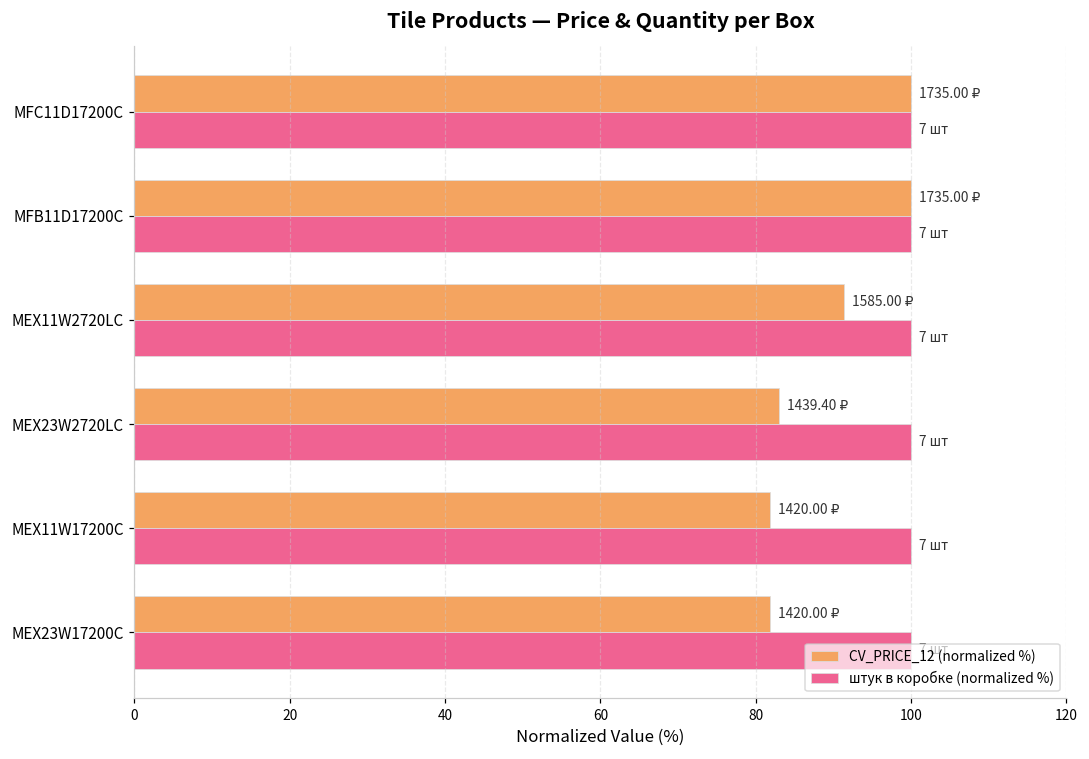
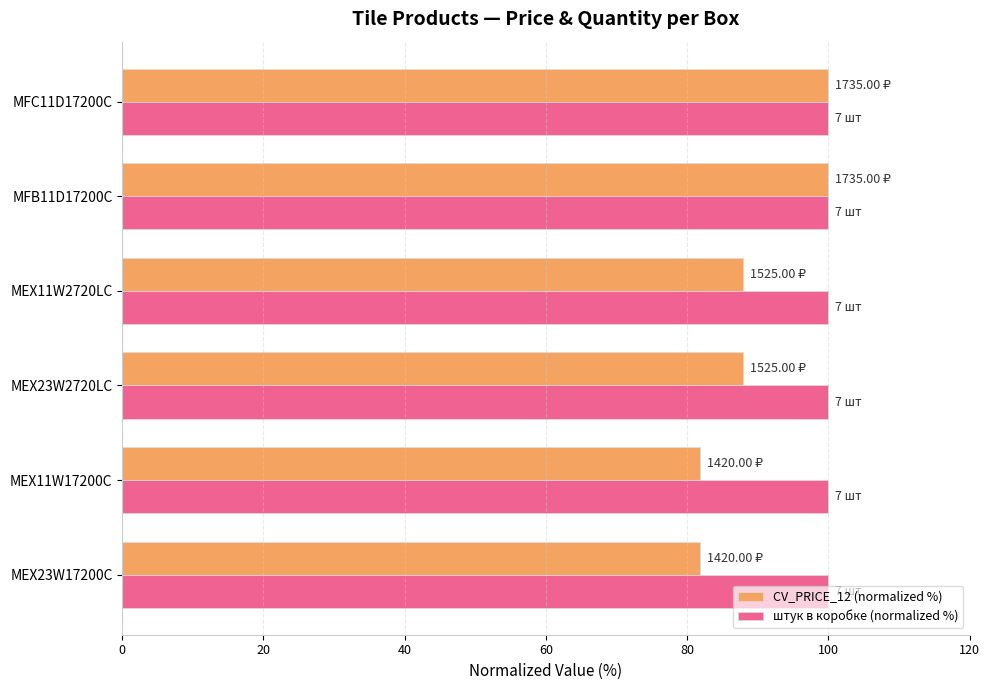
CV_PRICE_12 (normalized %), MEX11W2720LC: 1585.00 -> 1525.00
CV_PRICE_12 (normalized %), MEX23W2720LC: 1439.40 -> 1525.00
